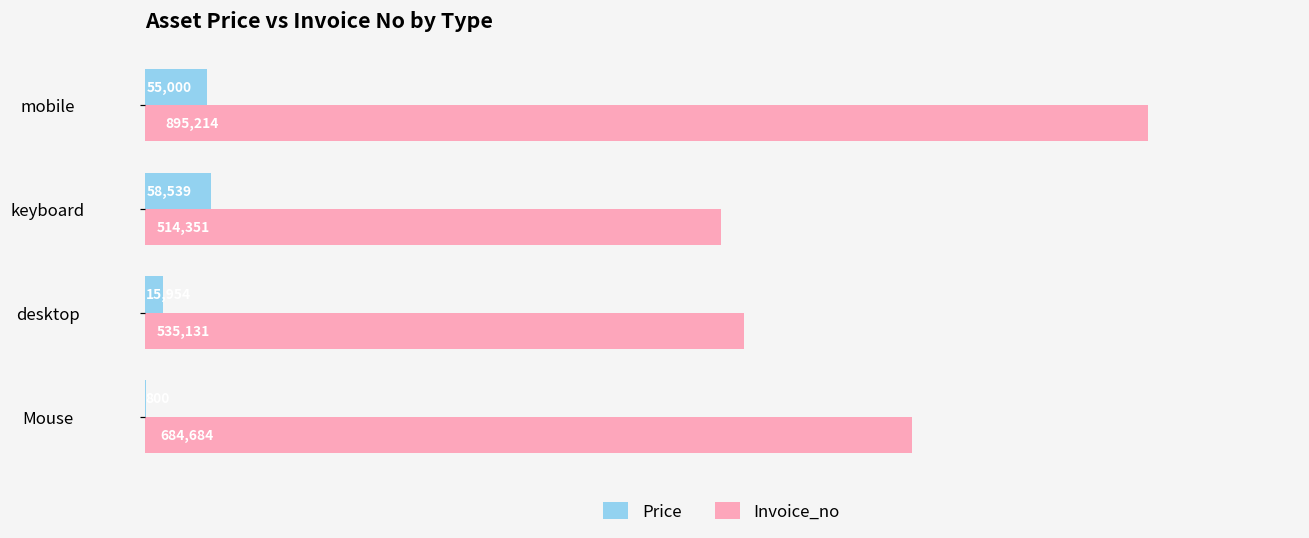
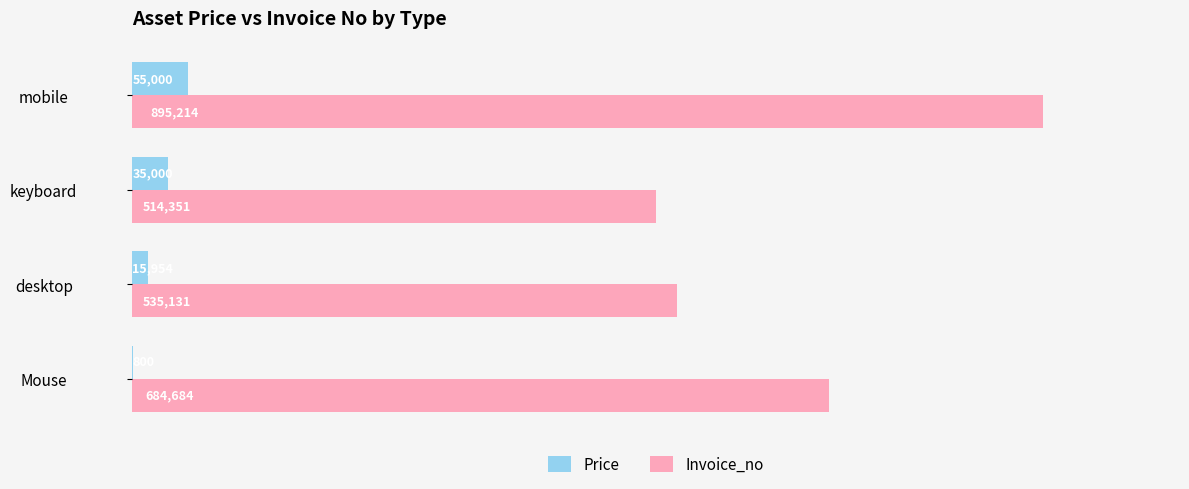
Price, keyboard: 58,539 -> 35,000
